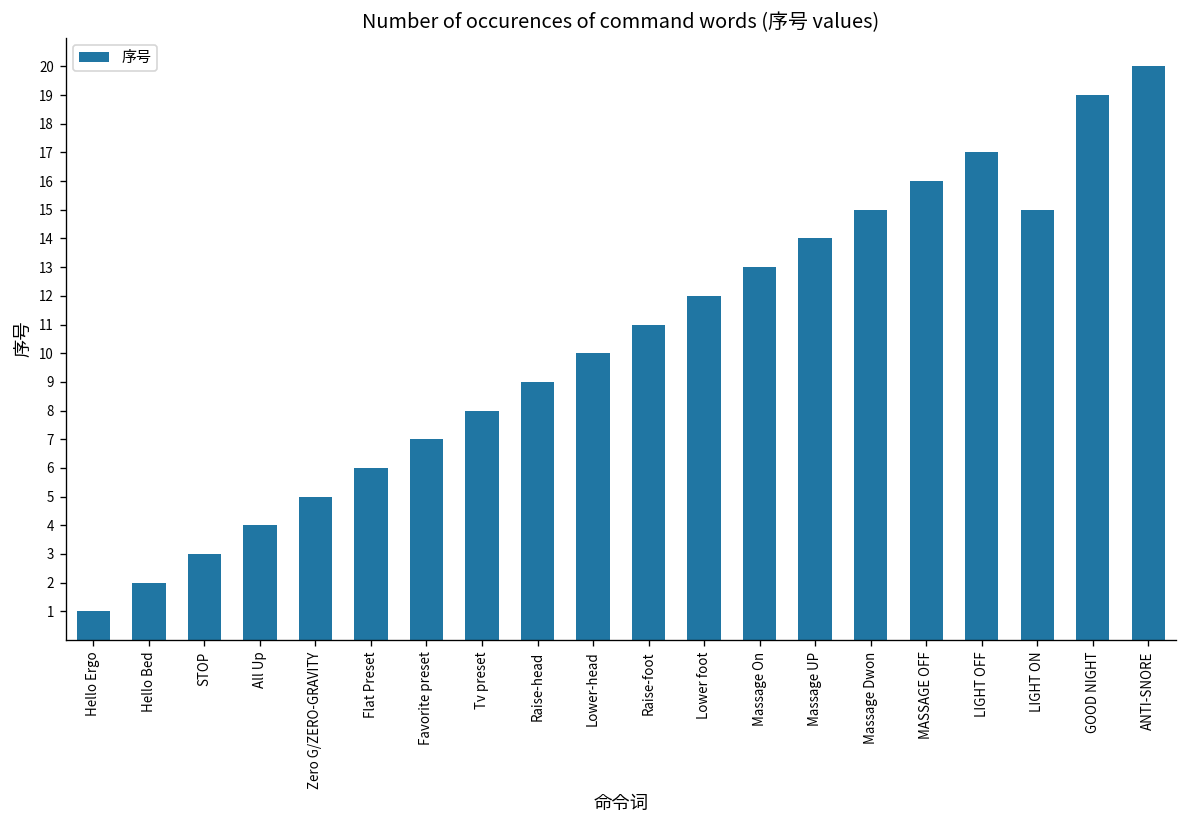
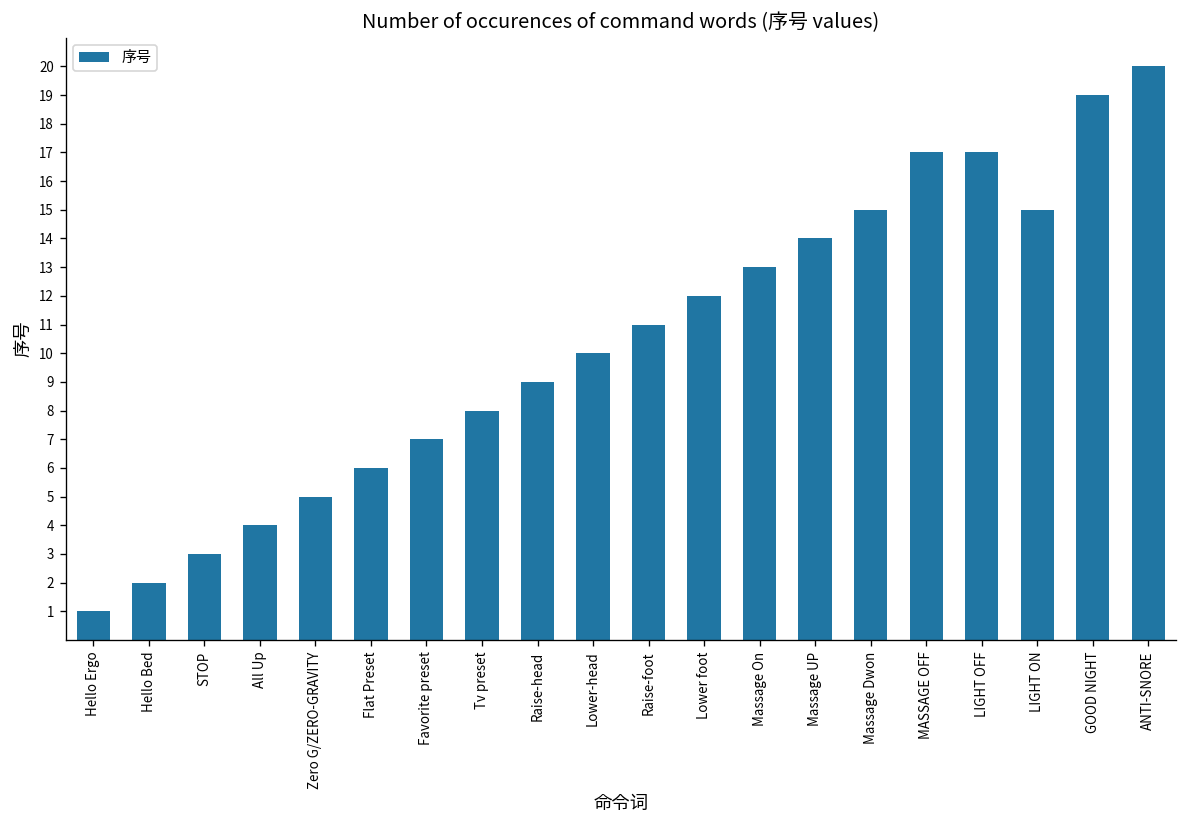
MASSAGE OFF: 16 -> 17
